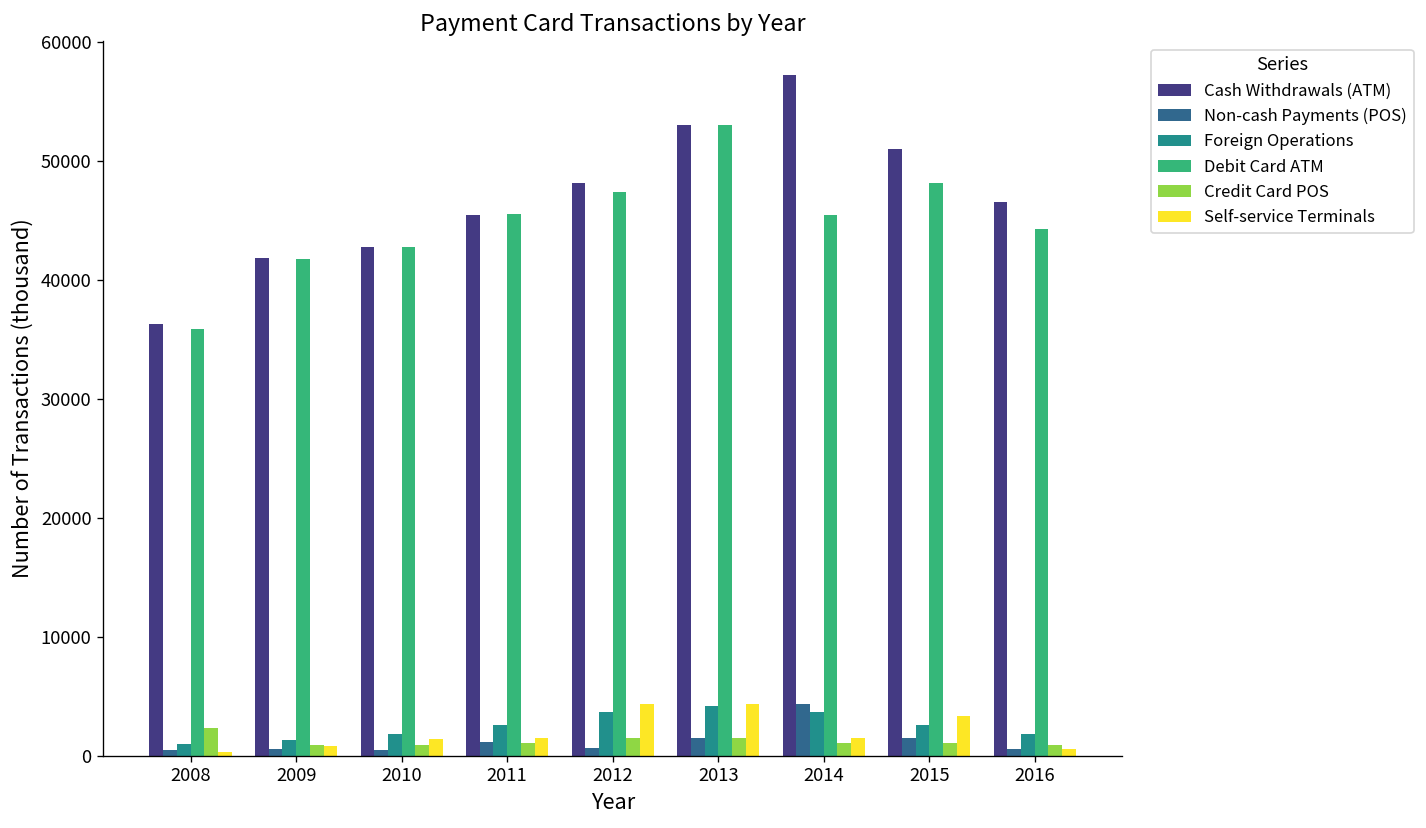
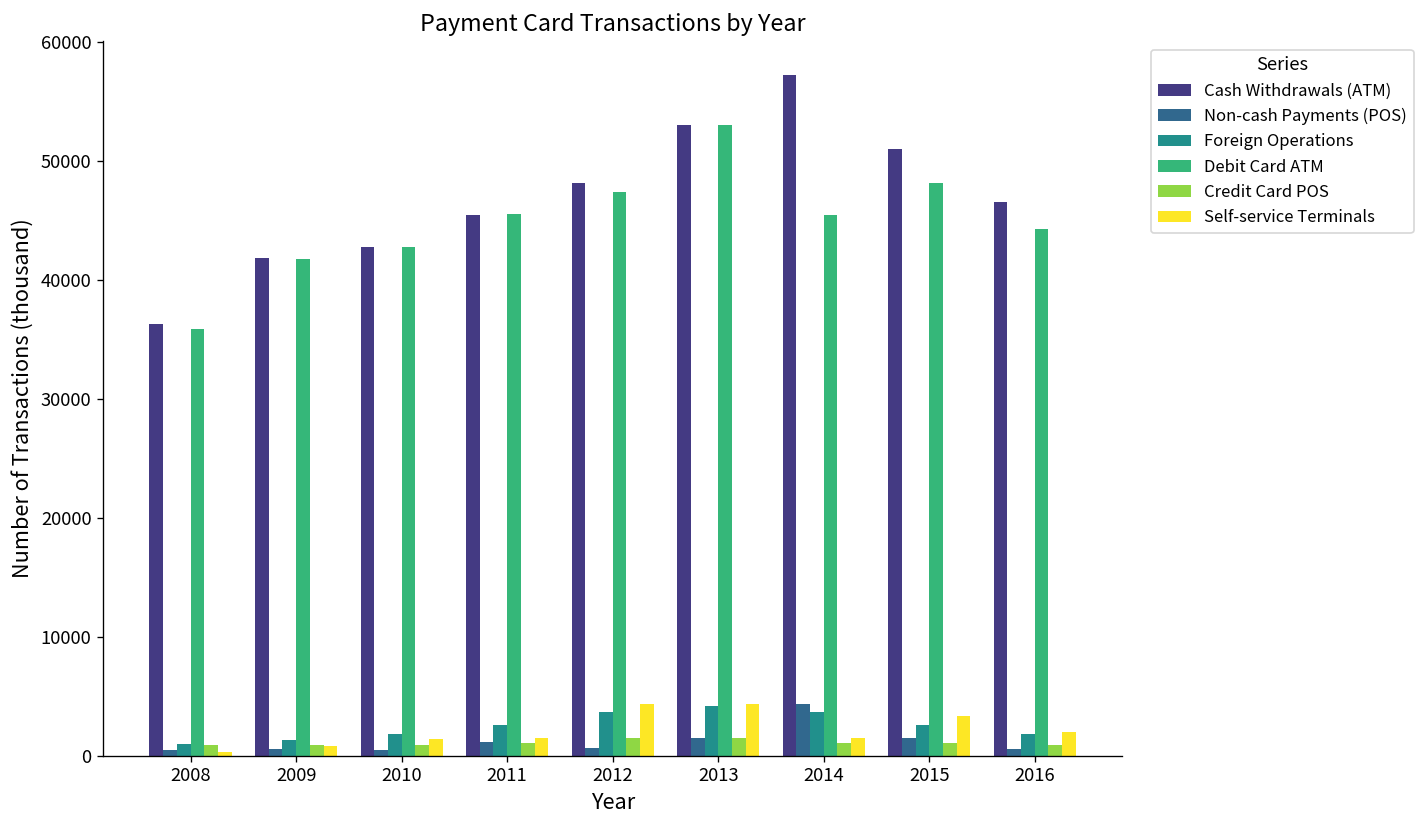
Credit Card POS, 2008: 2000 -> 1000
Self-service Terminals, 2016: 1000 -> 2000
